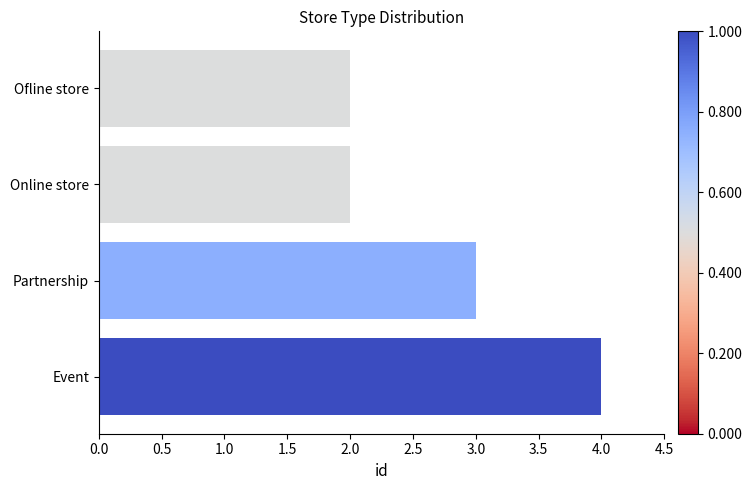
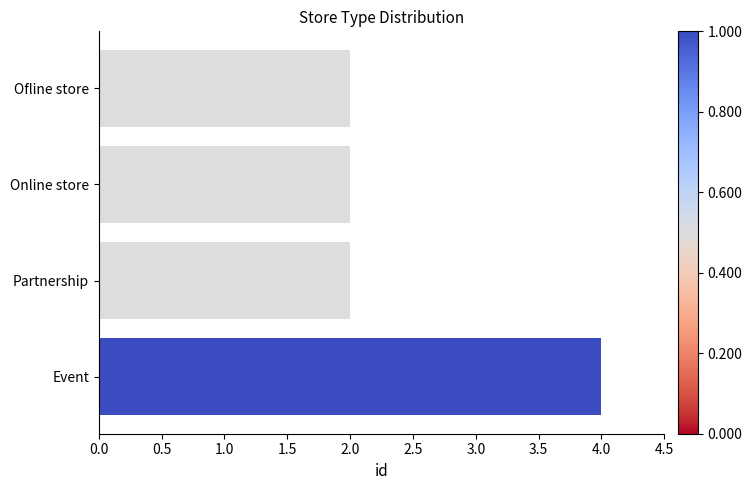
Partnership: 3 -> 2
